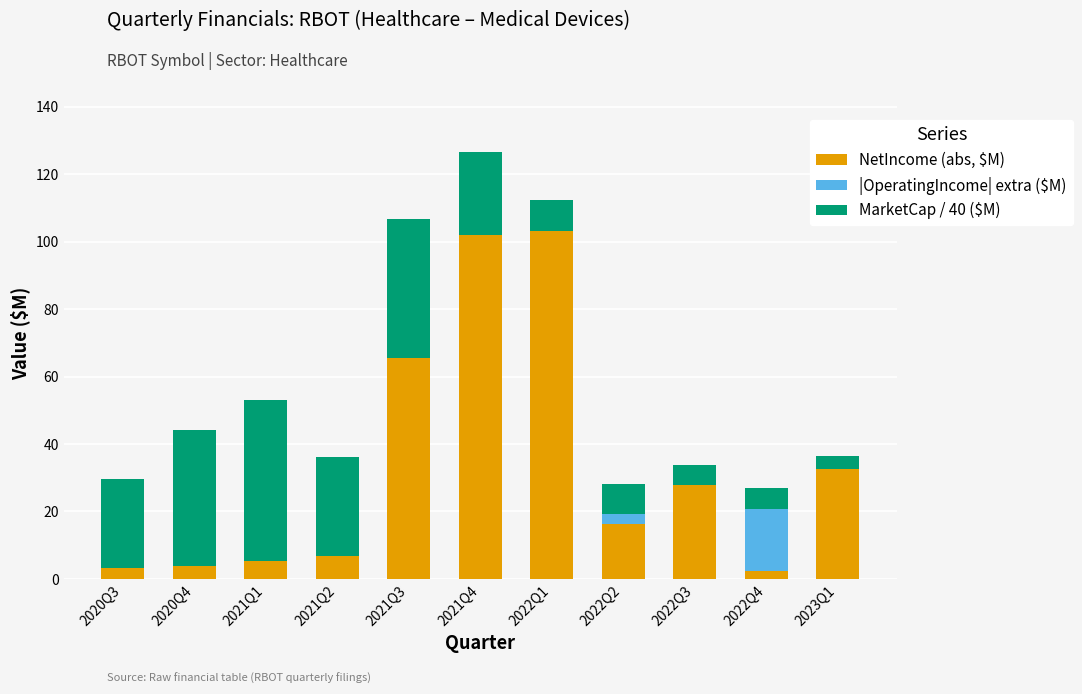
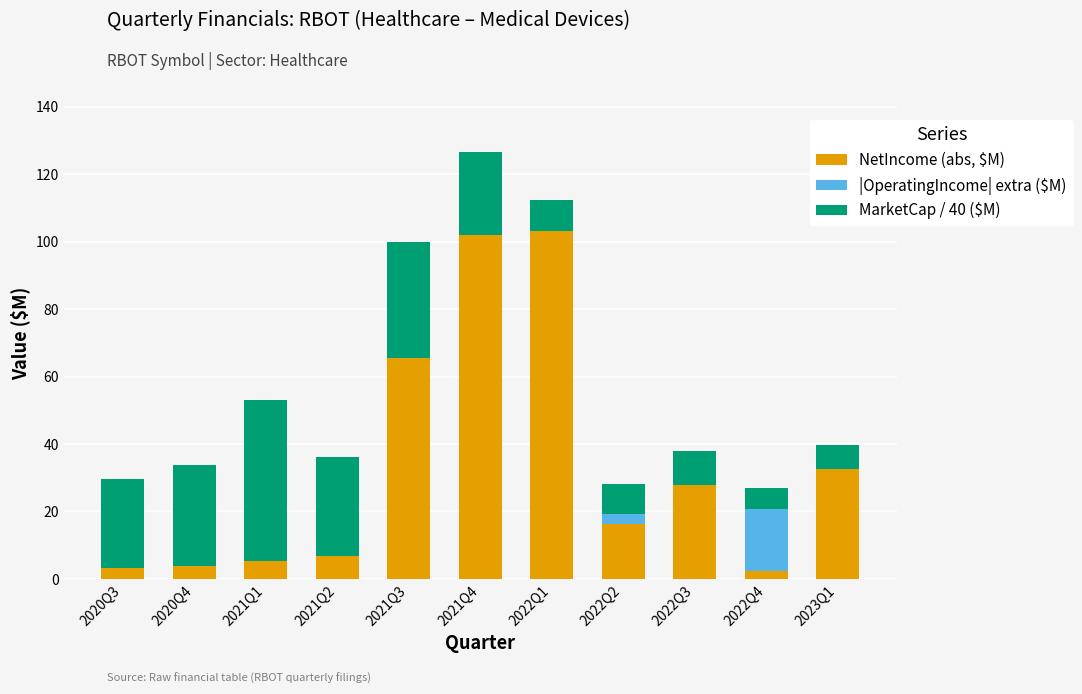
MarketCap / 40 ($M), 2020Q4: 40 -> 30
MarketCap / 40 ($M), 2021Q3: 41 -> 34
MarketCap / 40 ($M), 2022Q3: 6 -> 10
MarketCap / 40 ($M), 2023Q1: 4 -> 7
